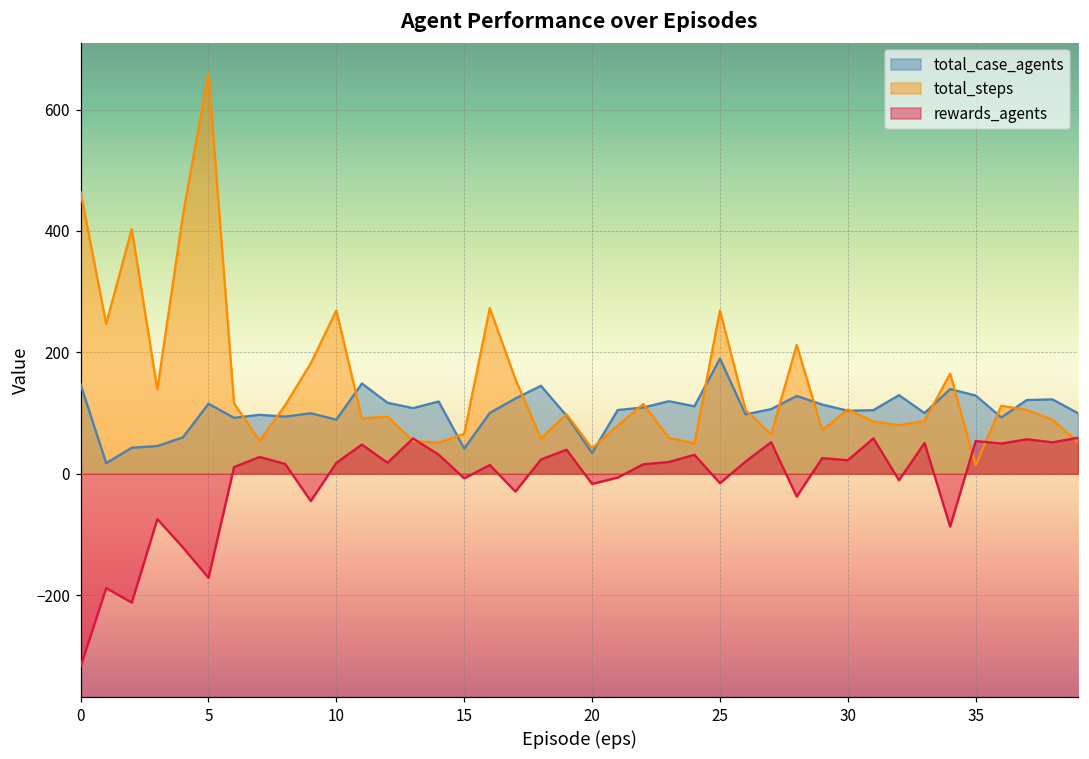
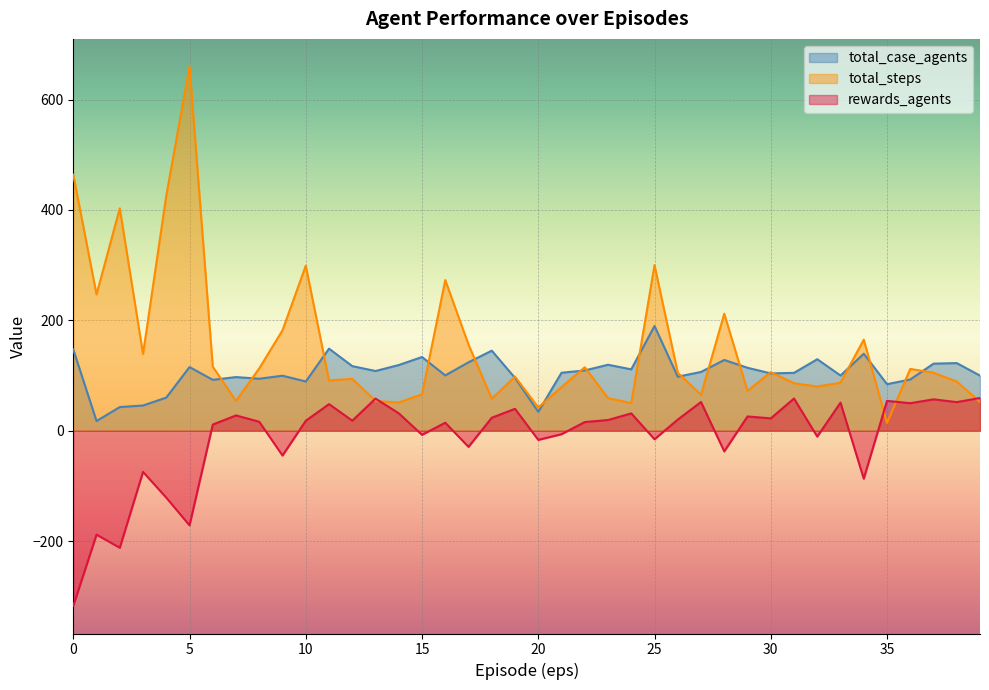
total_steps, 10: 270 -> 300
total_case_agents, 15: 40 -> 130
total_steps, 25: 270 -> 300
total_case_agents, 35: 130 -> 80
